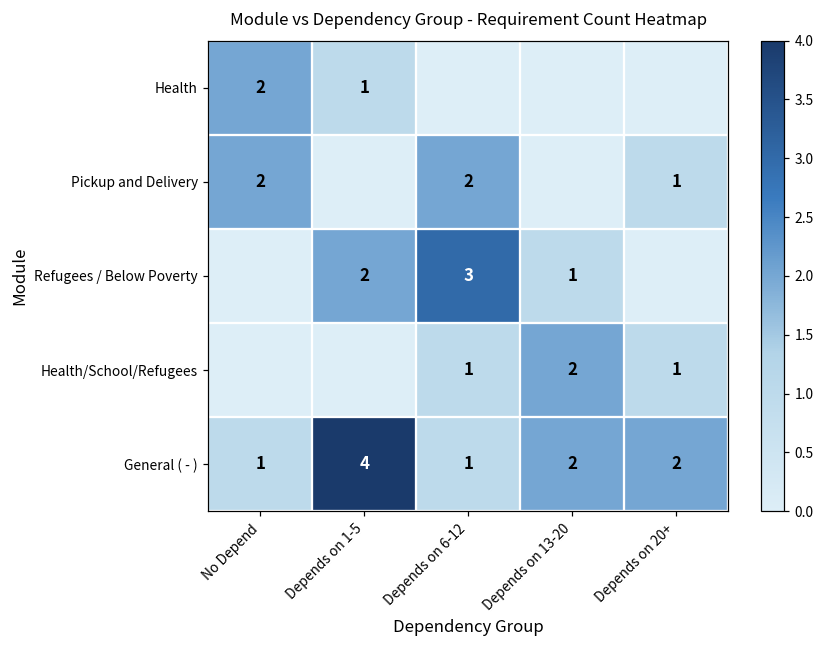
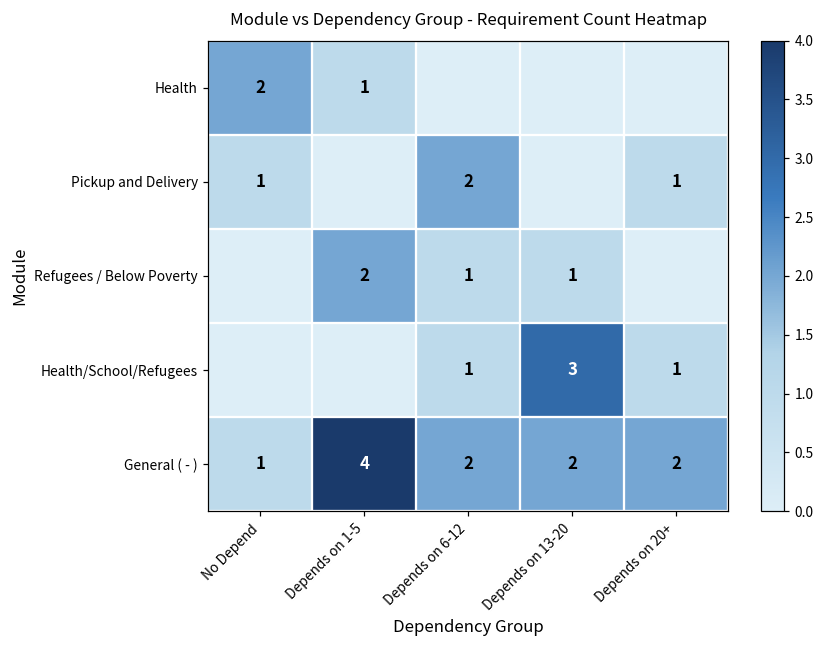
Pickup and Delivery, No Depend: 2 -> 1
Refugees / Below Poverty, Depends on 6-12: 3 -> 1
Health/School/Refugees, Depends on 13-20: 2 -> 3
General ( - ), Depends on 6-12: 1 -> 2
